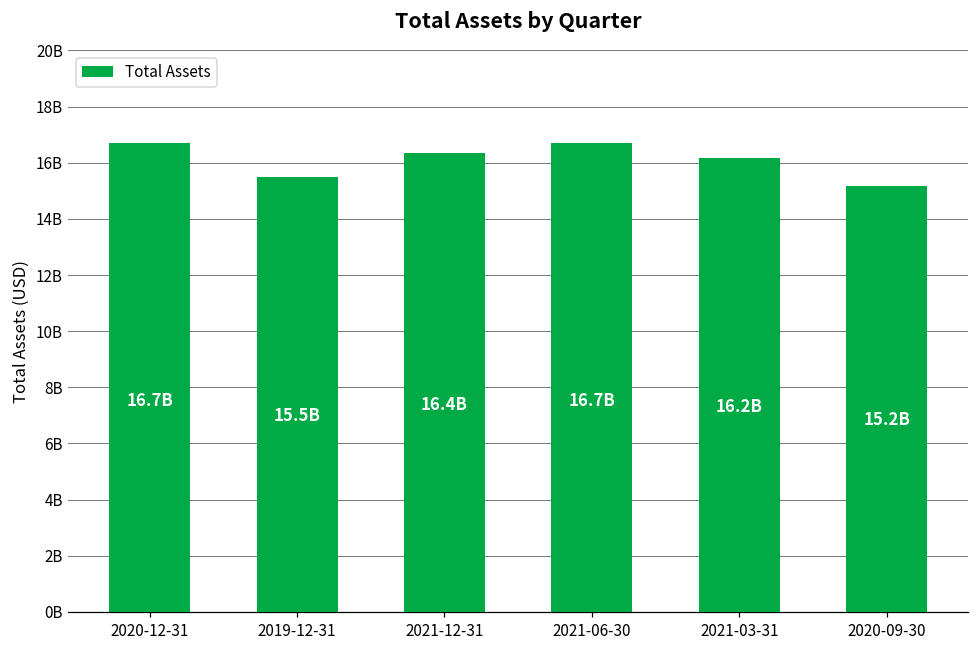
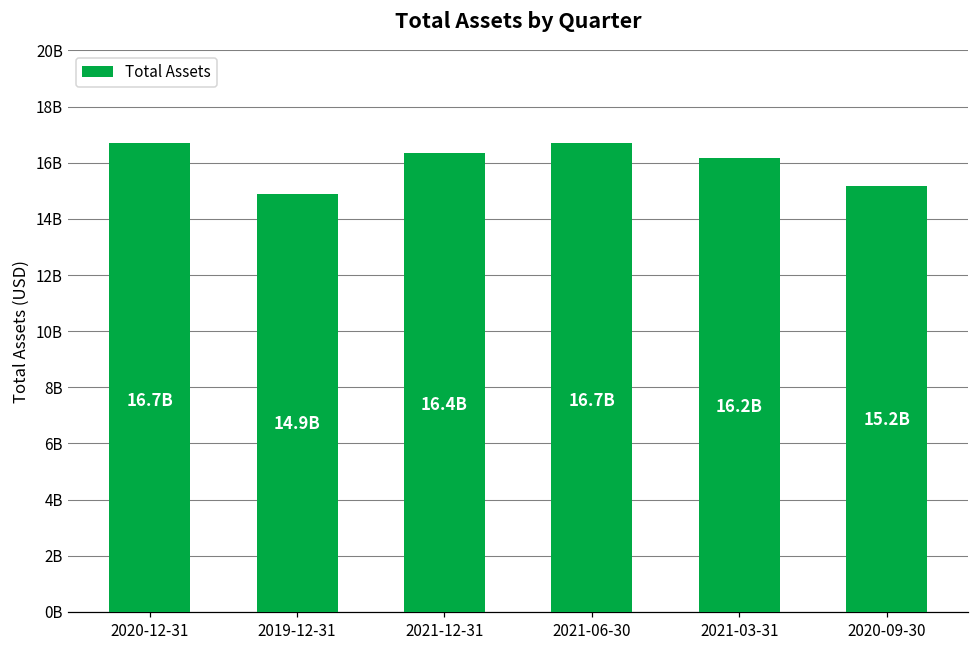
2019-12-31: 15.5B -> 14.9B
